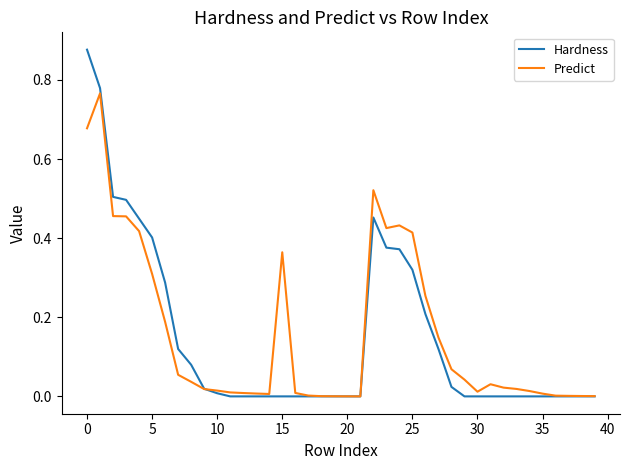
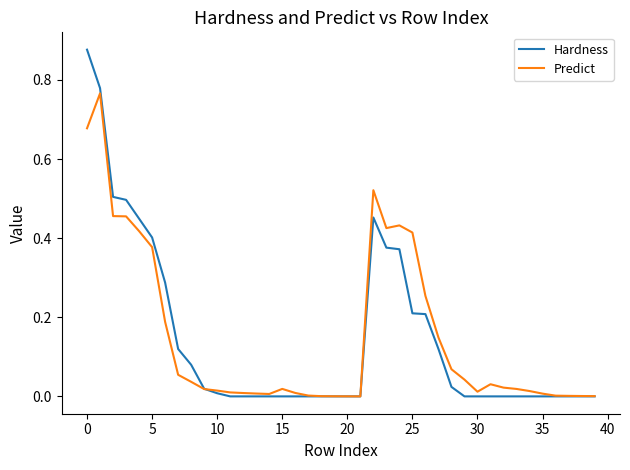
Predict, 5: 0.31 -> 0.38
Predict, 15: 0.36 -> 0.02
Hardness, 25: 0.32 -> 0.21
